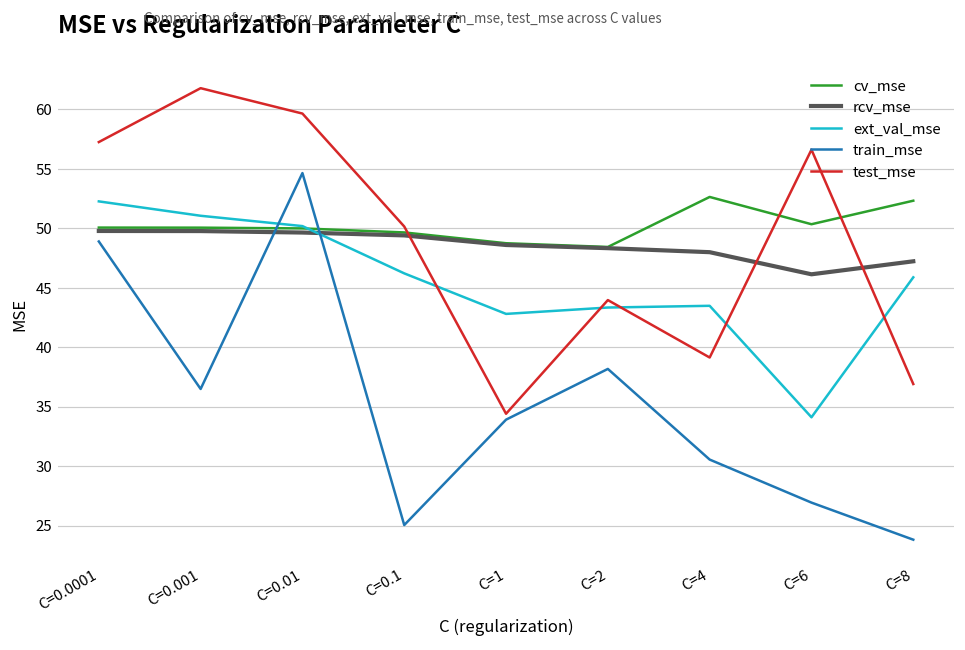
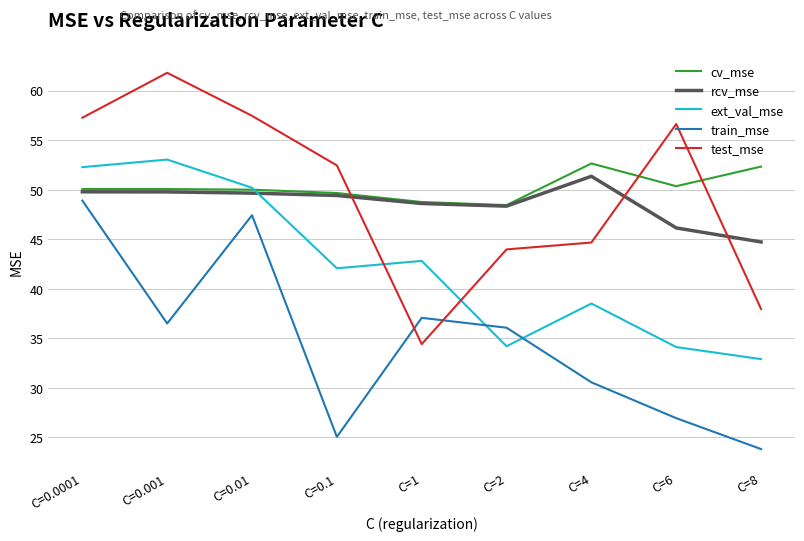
ext_val_mse, C=0.001: 51 -> 53
train_mse, C=0.01: 55 -> 47
test_mse, C=0.01: 60 -> 57
ext_val_mse, C=0.1: 46 -> 42
test_mse, C=0.1: 50 -> 52
train_mse, C=1: 34 -> 37
ext_val_mse, C=2: 43 -> 34
train_mse, C=2: 38 -> 36
rcv_mse, C=4: 48 -> 51
ext_val_mse, C=4: 43 -> 39
test_mse, C=4: 39 -> 45
rcv_mse, C=8: 47 -> 45
ext_val_mse, C=8: 46 -> 33
test_mse, C=8: 37 -> 38
